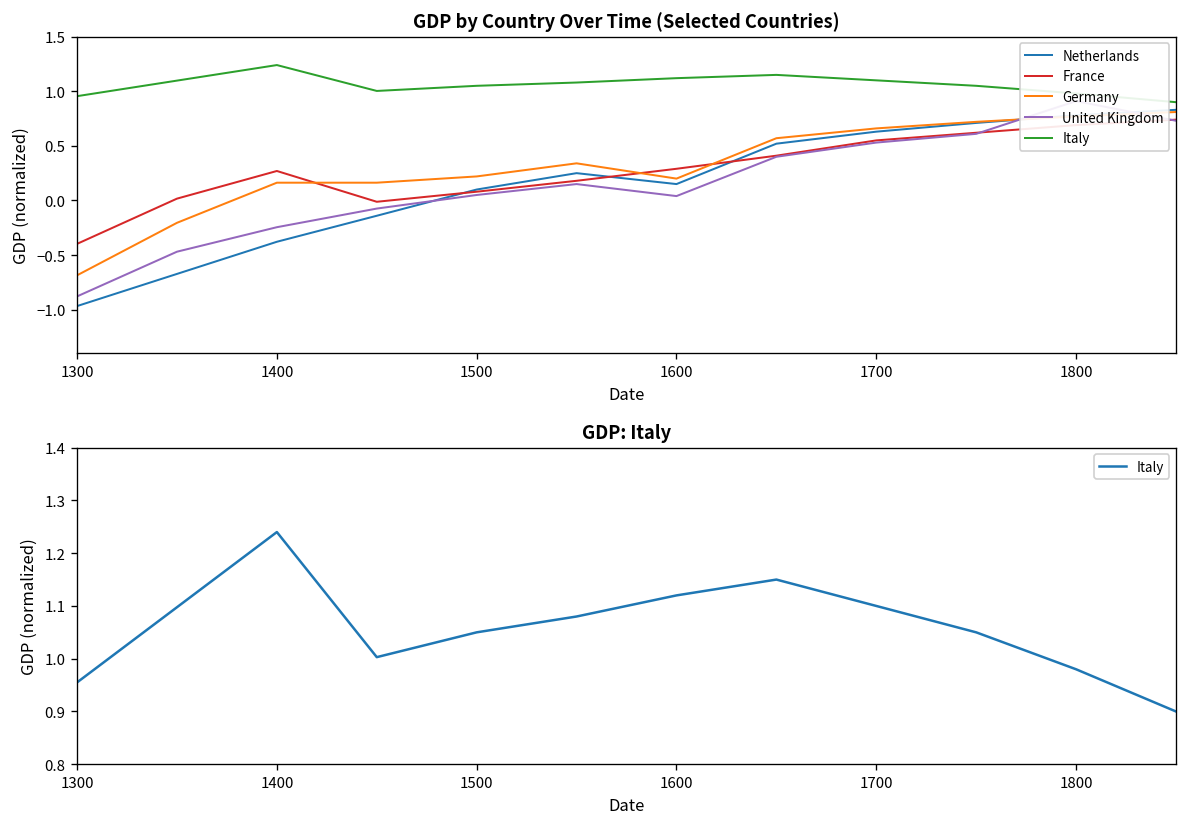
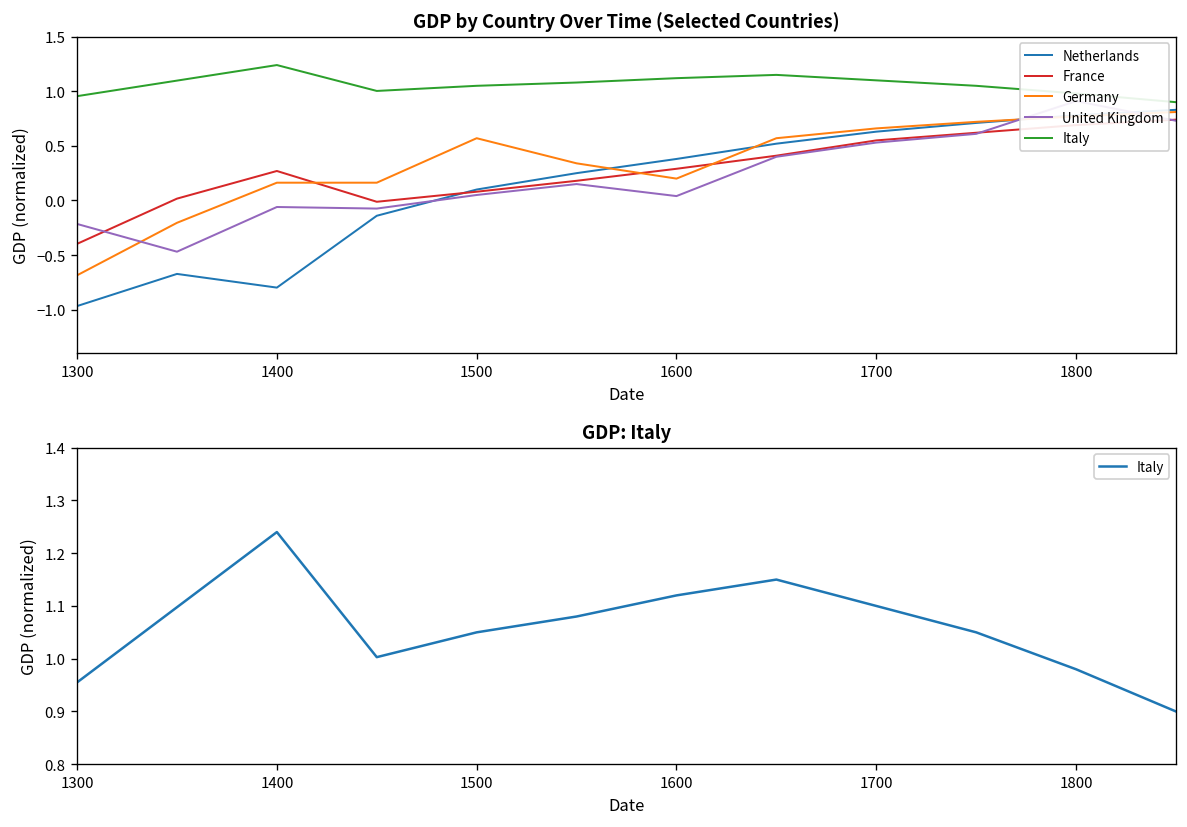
GDP by Country Over Time (Selected Countries), United Kingdom, 1300: -0.9 -> -0.2
GDP by Country Over Time (Selected Countries), Netherlands, 1400: -0.4 -> -0.8
GDP by Country Over Time (Selected Countries), United Kingdom, 1400: -0.2 -> -0.1
GDP by Country Over Time (Selected Countries), Germany, 1500: 0.2 -> 0.6
GDP by Country Over Time (Selected Countries), Netherlands, 1600: 0.2 -> 0.4
